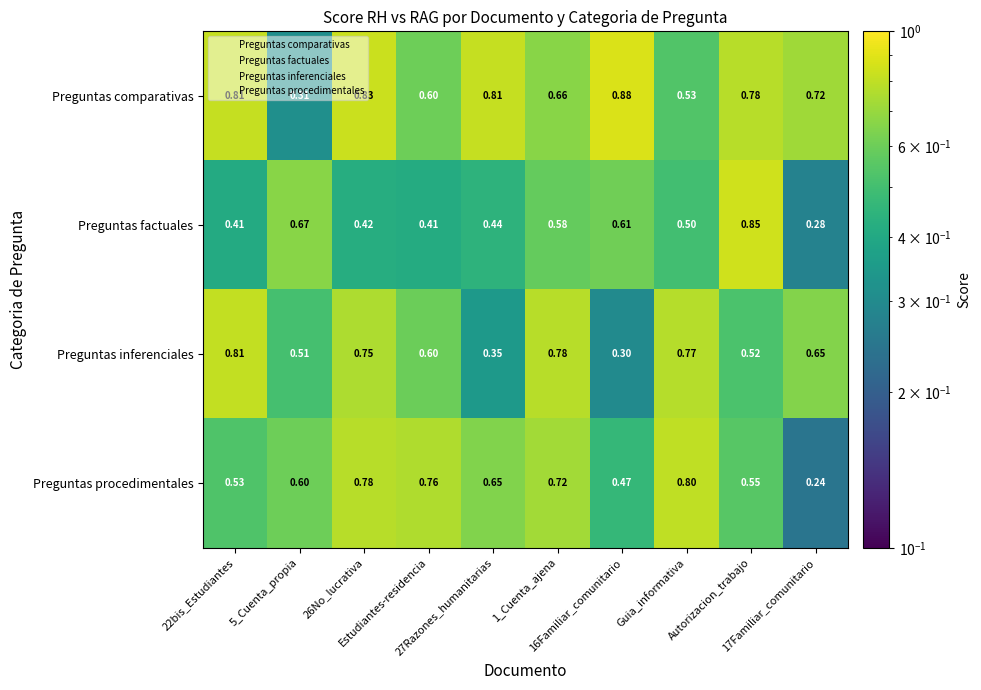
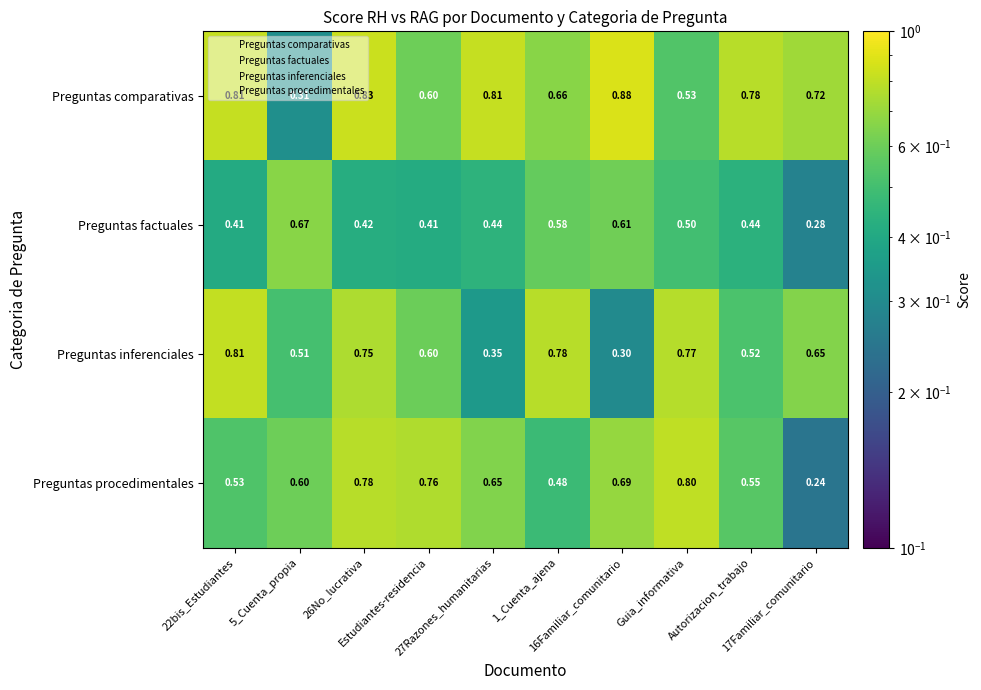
Preguntas factuales, Autorizacion_trabajo: 0.85 -> 0.44
Preguntas procedimentales, 1_Cuenta_ajena: 0.72 -> 0.48
Preguntas procedimentales, 16Familiar_comunitario: 0.47 -> 0.69
